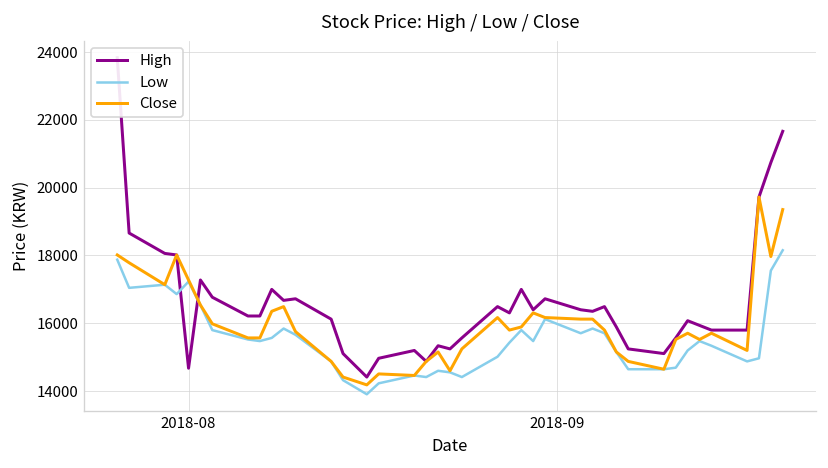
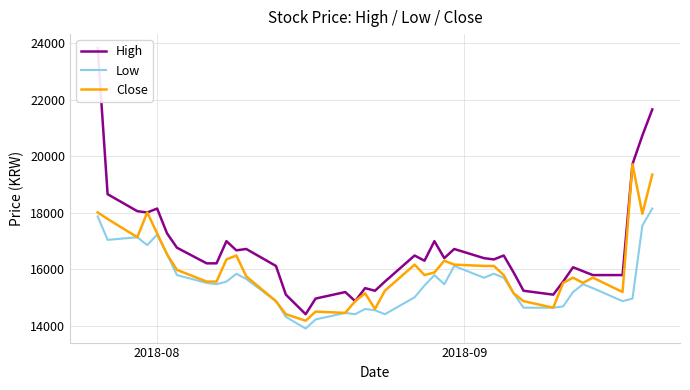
High, 2018-08: 14700 -> 18200
